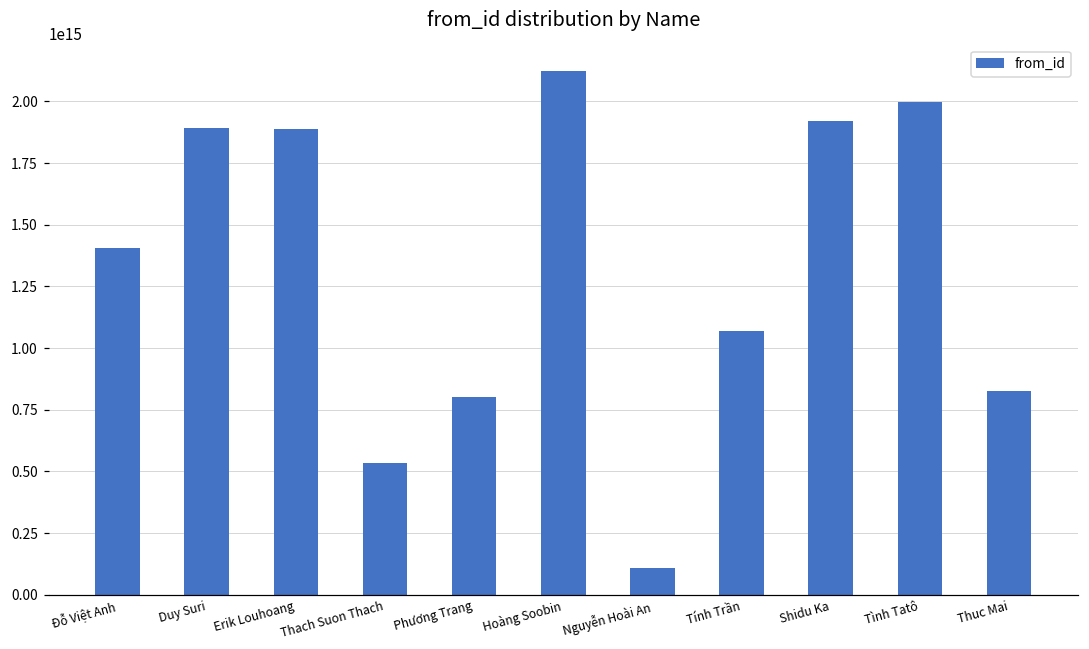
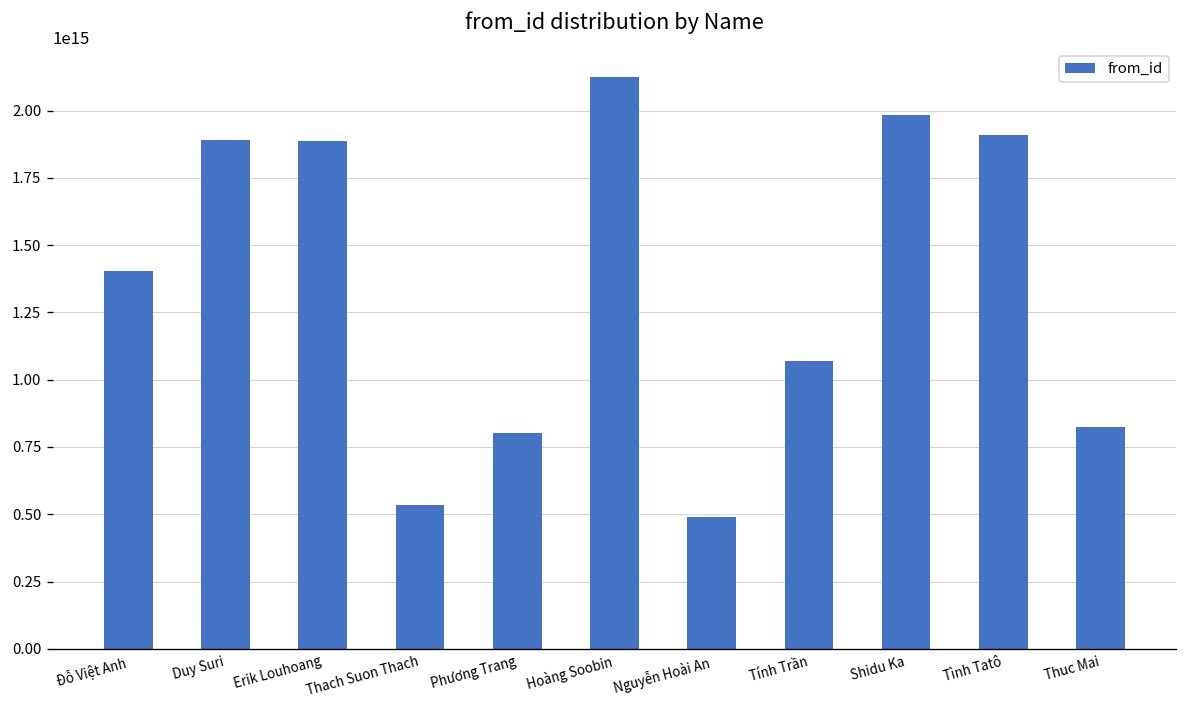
Nguyễn Hoài An: 110000000000000 -> 490000000000000
Shidu Ka: 1920000000000000 -> 1980000000000000
Tình Tatô: 2000000000000000 -> 1910000000000000
